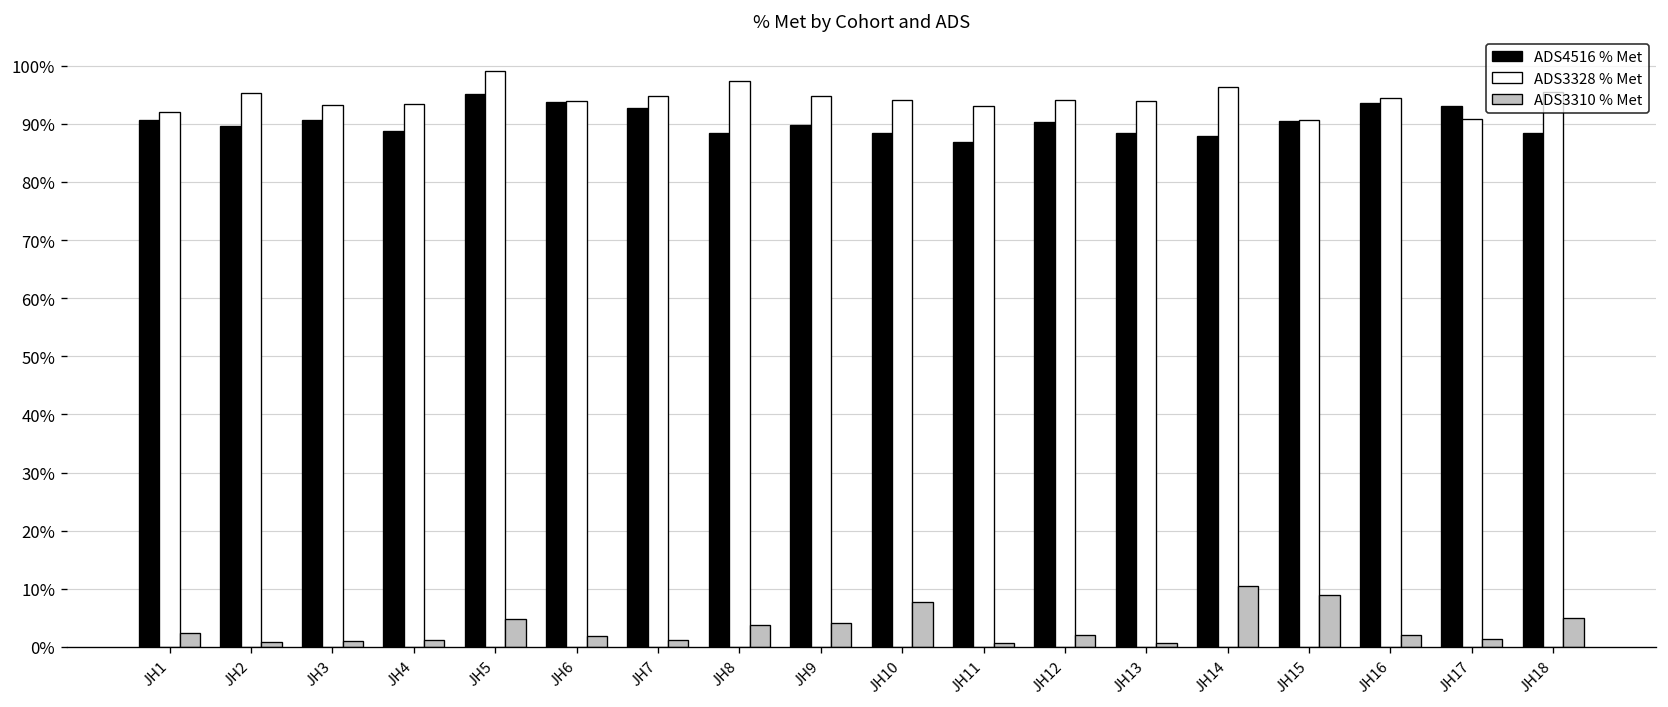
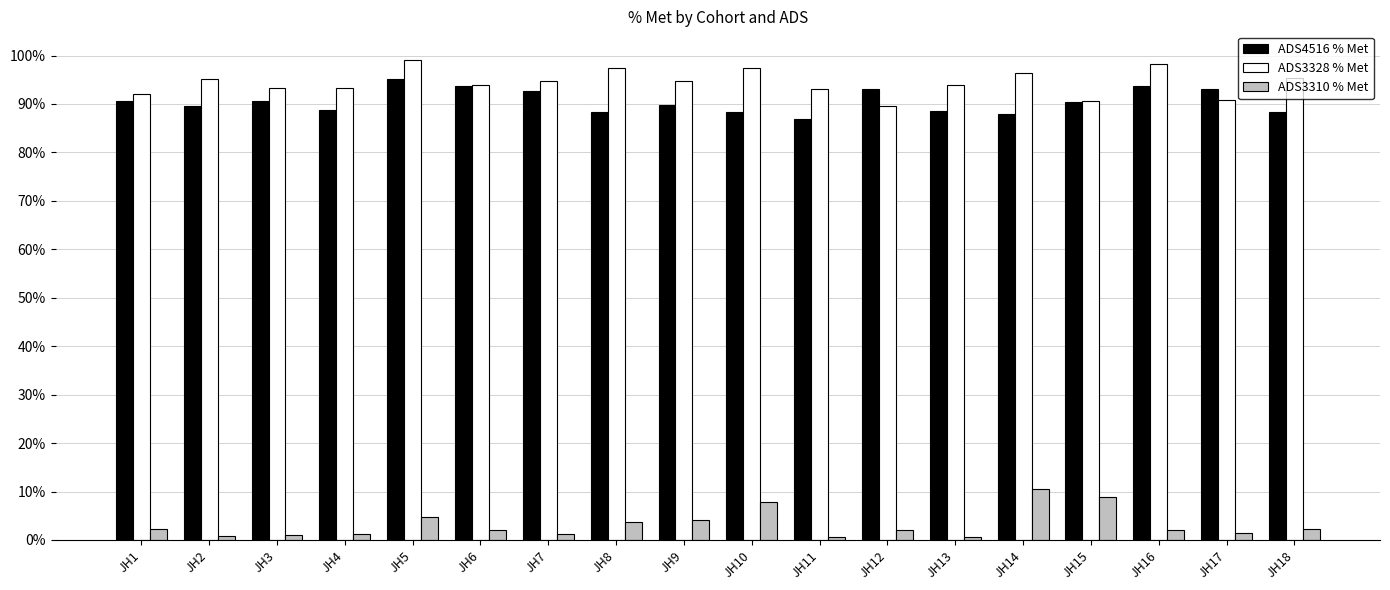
ADS3328 % Met, JH10: 94% -> 97%
ADS4516 % Met, JH12: 90% -> 93%
ADS3328 % Met, JH12: 94% -> 90%
ADS3328 % Met, JH16: 94% -> 98%
ADS3310 % Met, JH18: 5% -> 2%
